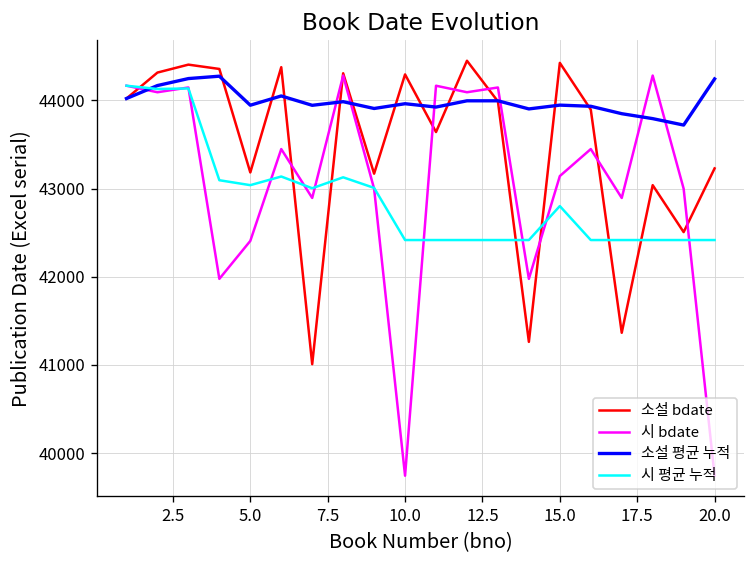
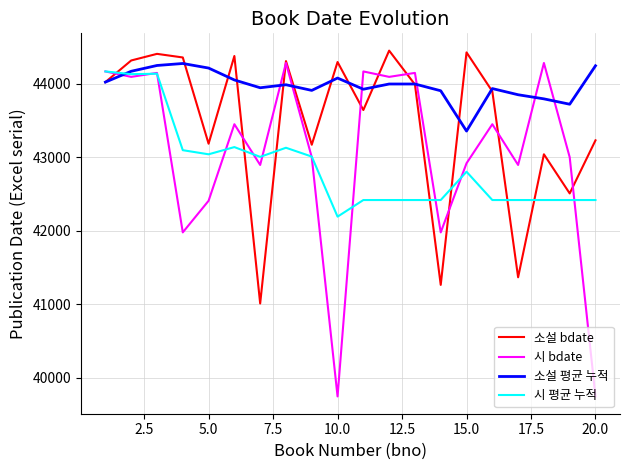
소설 평균 누적, 5.0: 43900 -> 44200
소설 평균 누적, 10.0: 44000 -> 44100
시 평균 누적, 10.0: 42400 -> 42200
시 bdate, 15.0: 43100 -> 42900
소설 평균 누적, 15.0: 43900 -> 43400
